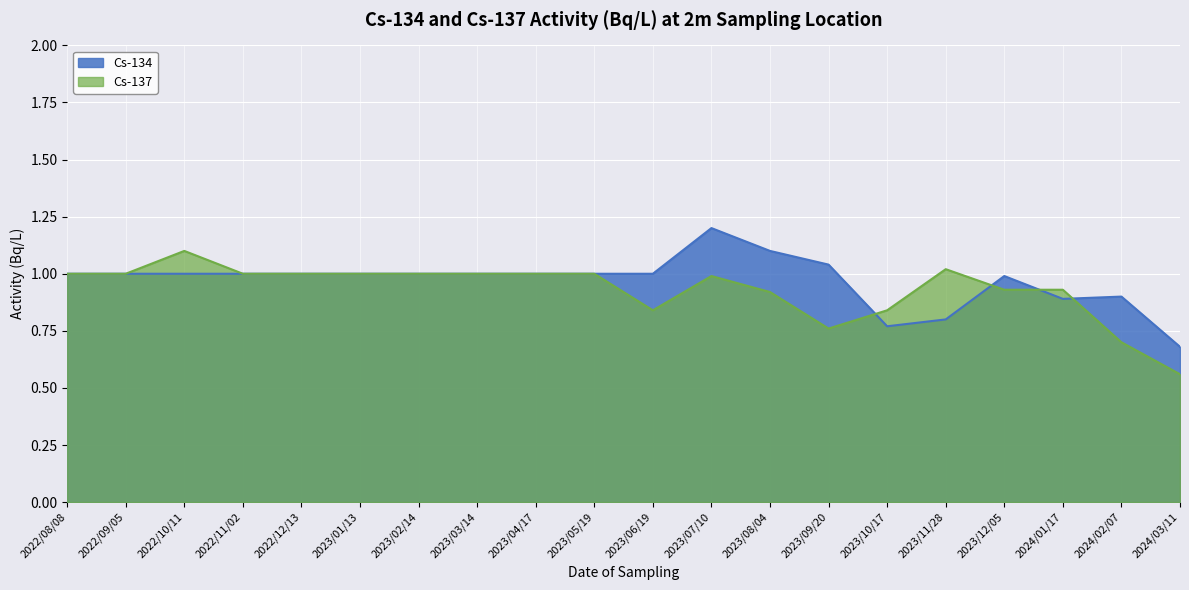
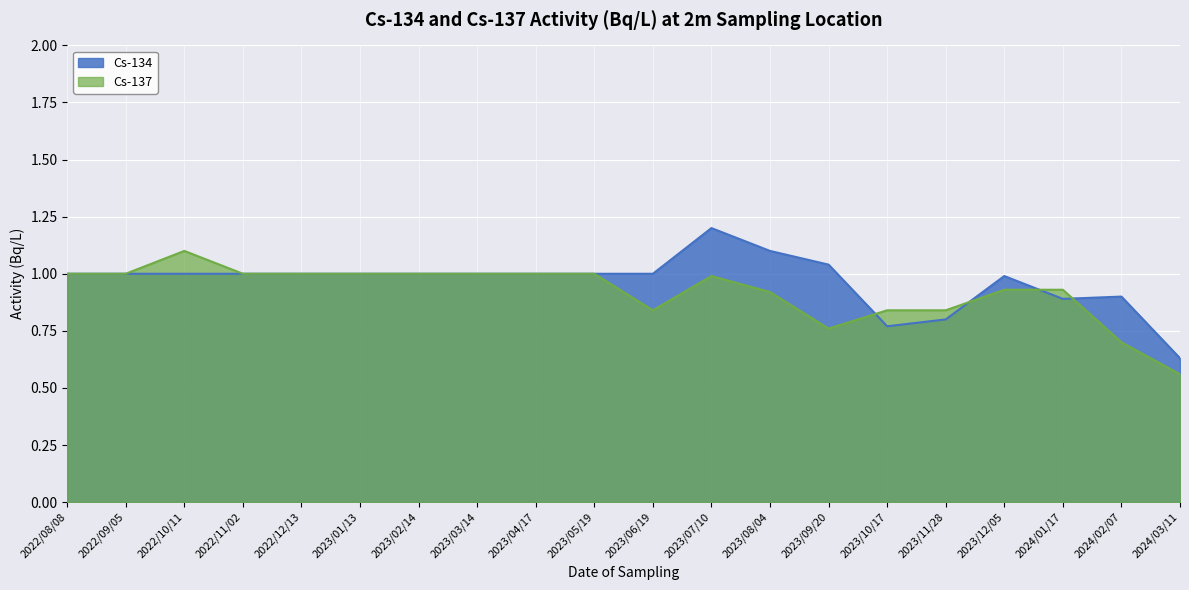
Cs-137, 2023/11/28: 1.02 -> 0.84
Cs-134, 2024/03/11: 0.68 -> 0.63
